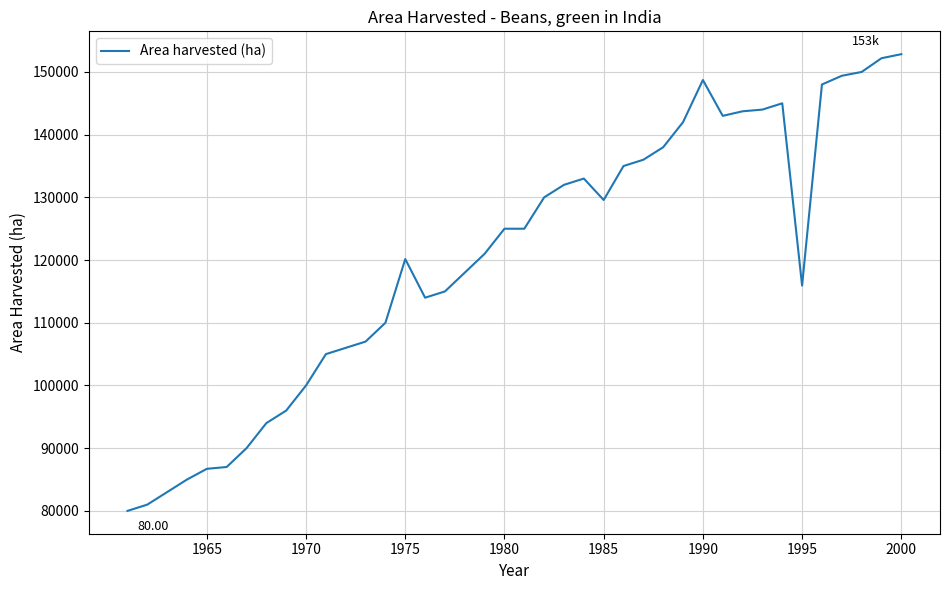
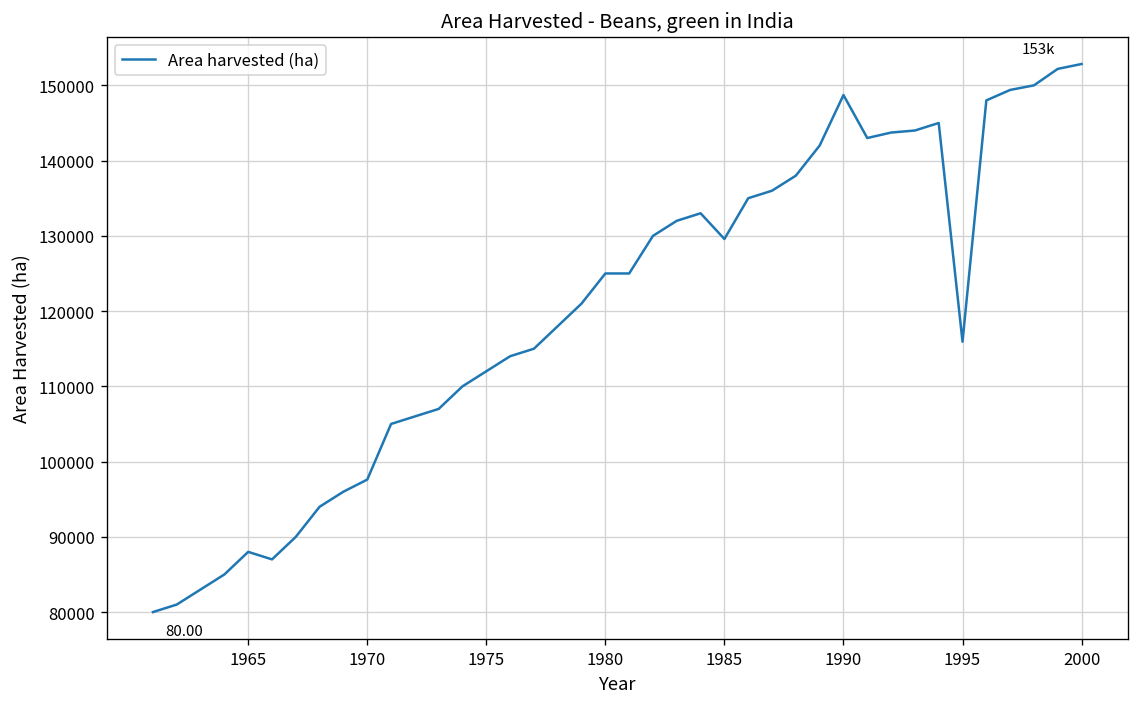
1965: 87000 -> 88000
1970: 100000 -> 98000
1975: 120000 -> 112000
